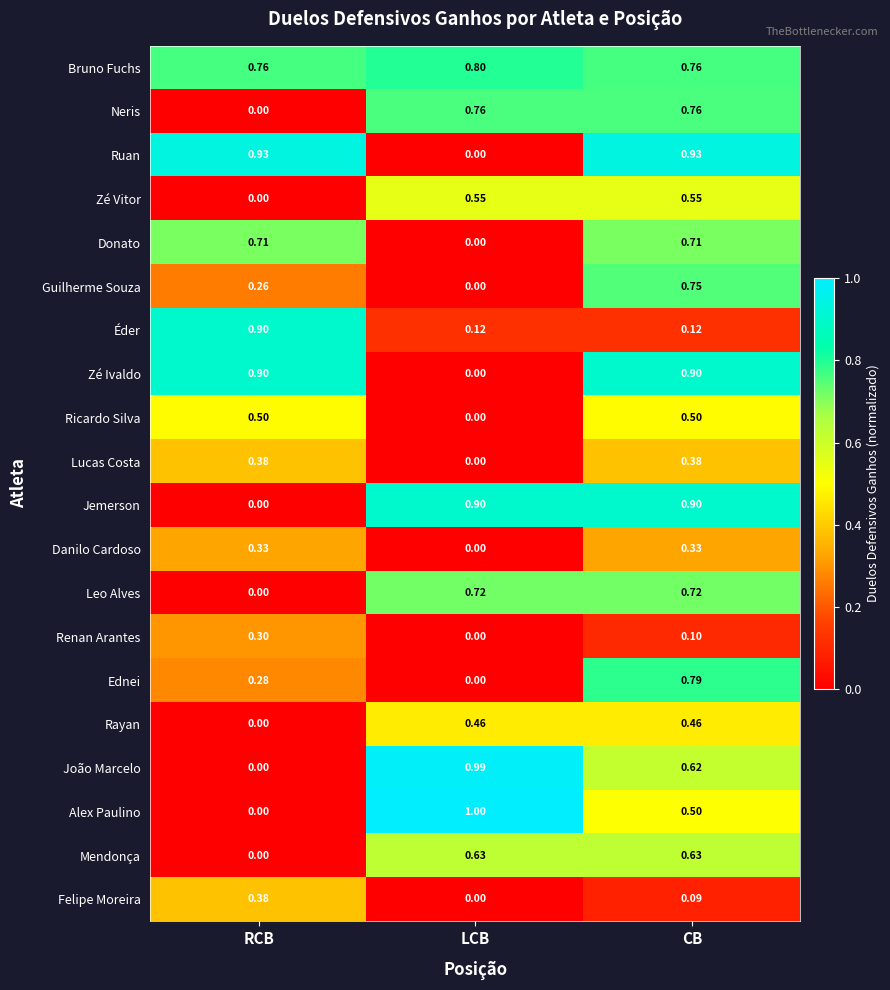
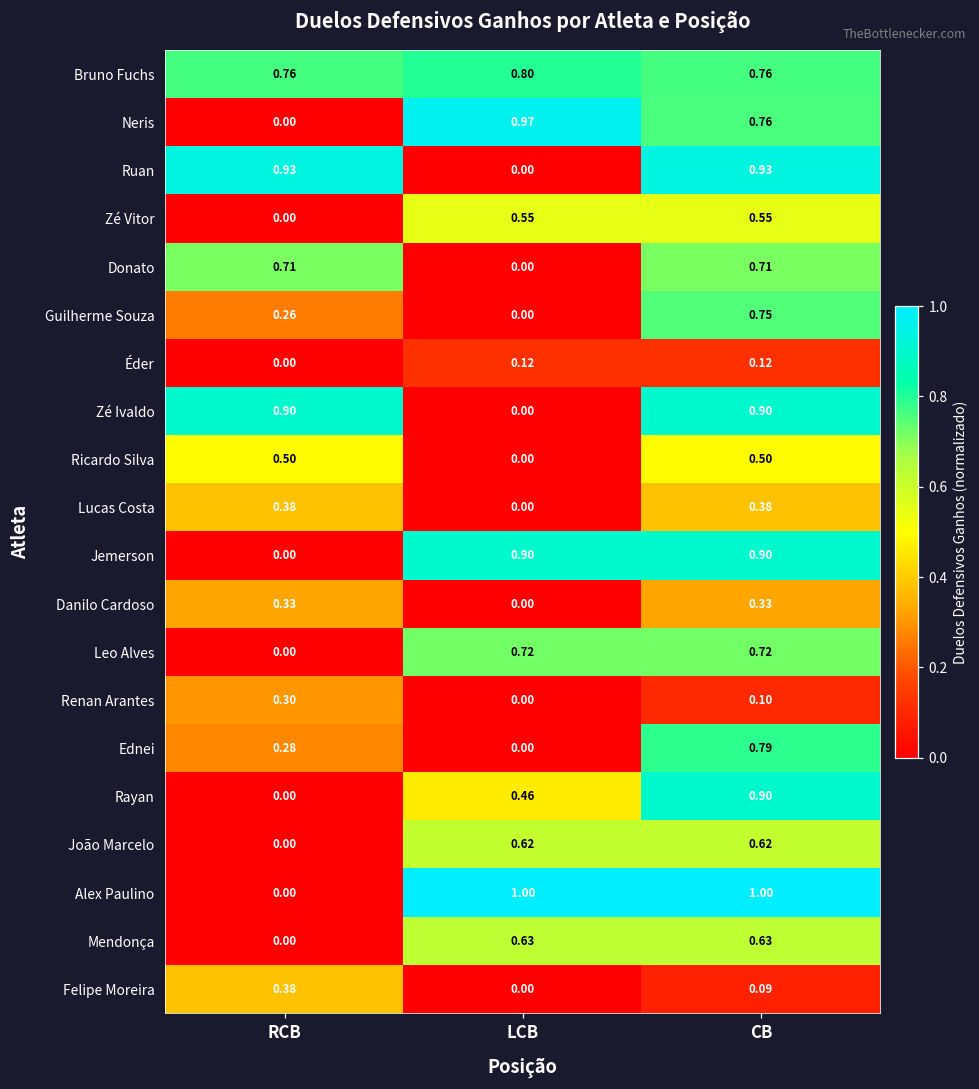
Neris, LCB: 0.76 -> 0.97
Éder, RCB: 0.90 -> 0.00
Rayan, CB: 0.46 -> 0.90
João Marcelo, LCB: 0.99 -> 0.62
Alex Paulino, CB: 0.50 -> 1.00
